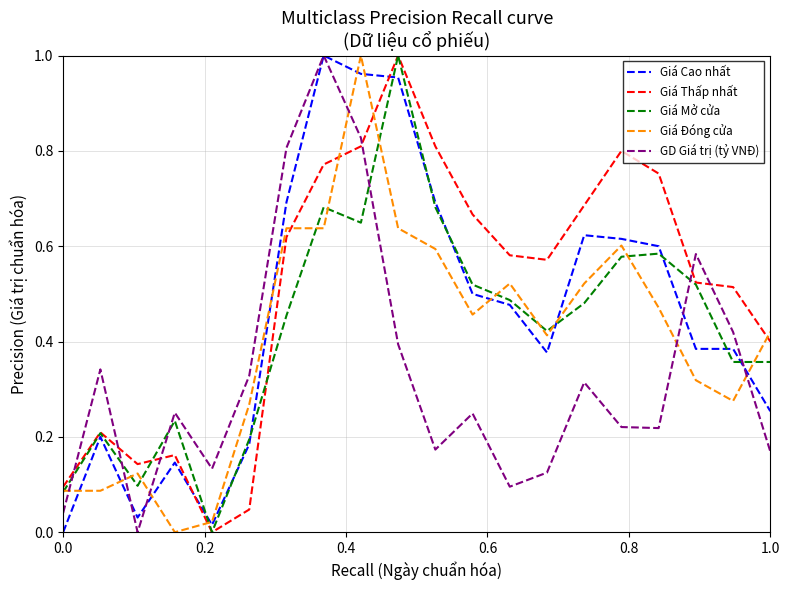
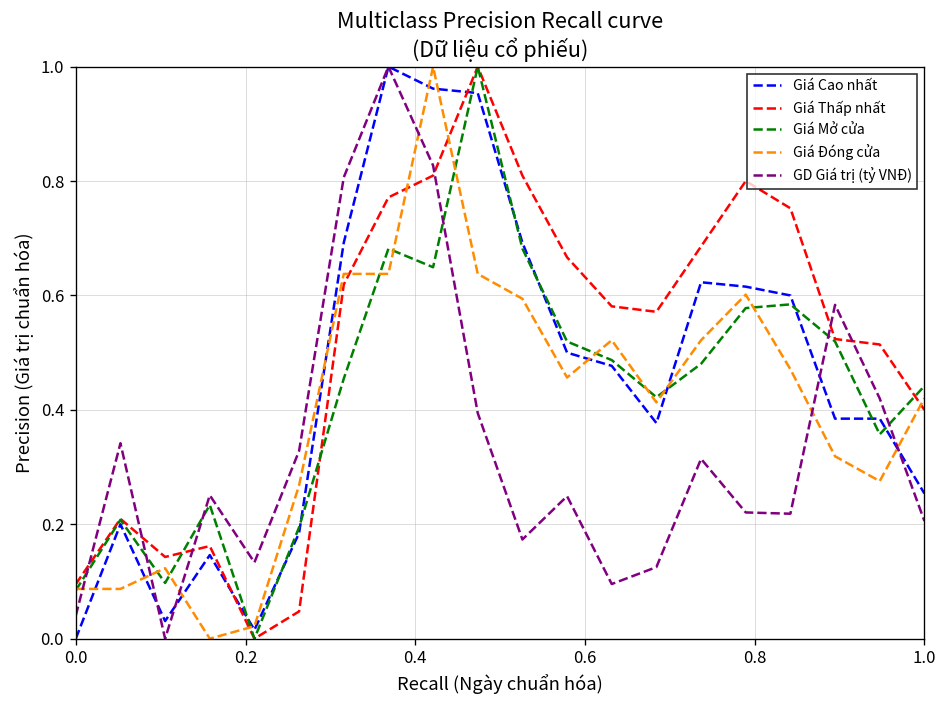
Giá Mở cửa, 1.0: 0.36 -> 0.44
GD Giá trị (tỷ VNĐ), 1.0: 0.17 -> 0.21
